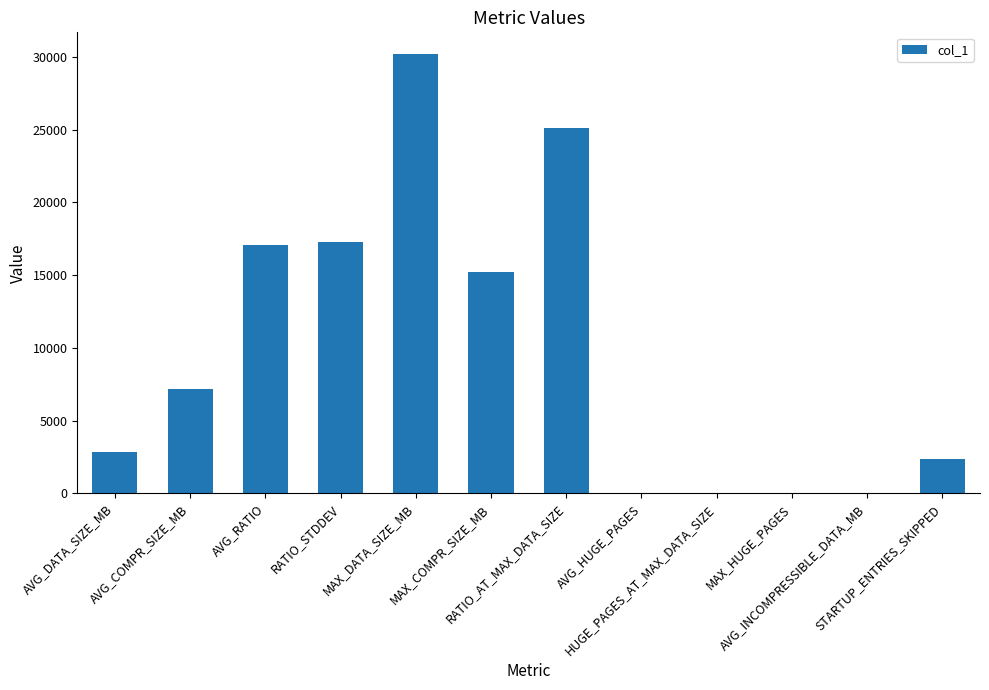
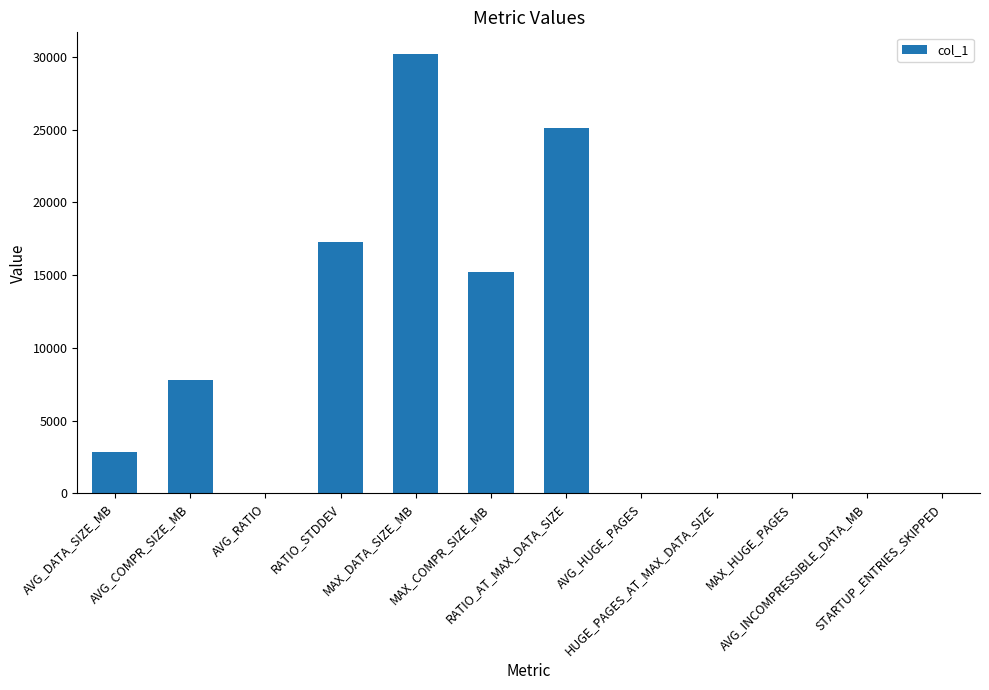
AVG_COMPR_SIZE_MB: 7200 -> 7800
AVG_RATIO: 17100 -> 0
STARTUP_ENTRIES_SKIPPED: 2300 -> 0
